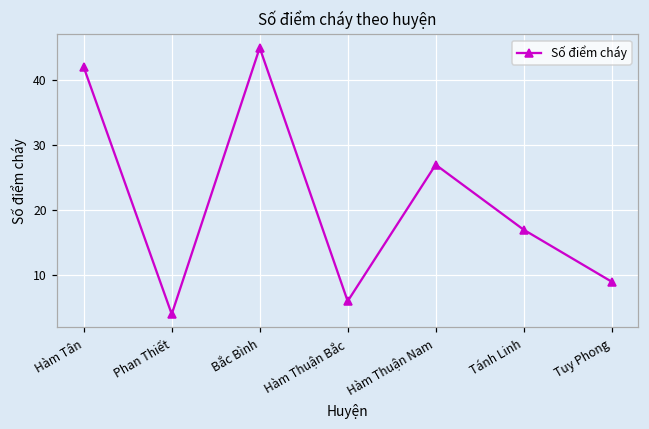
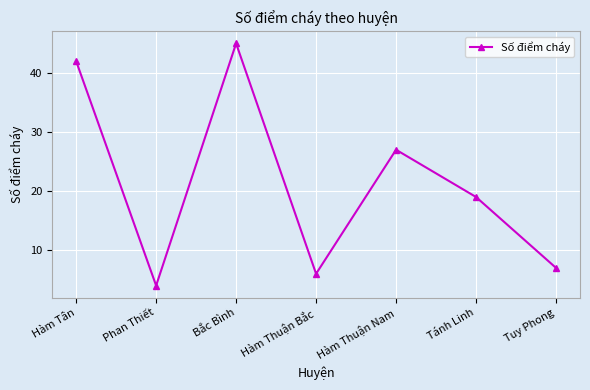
Tánh Linh: 17 -> 19
Tuy Phong: 9 -> 7
